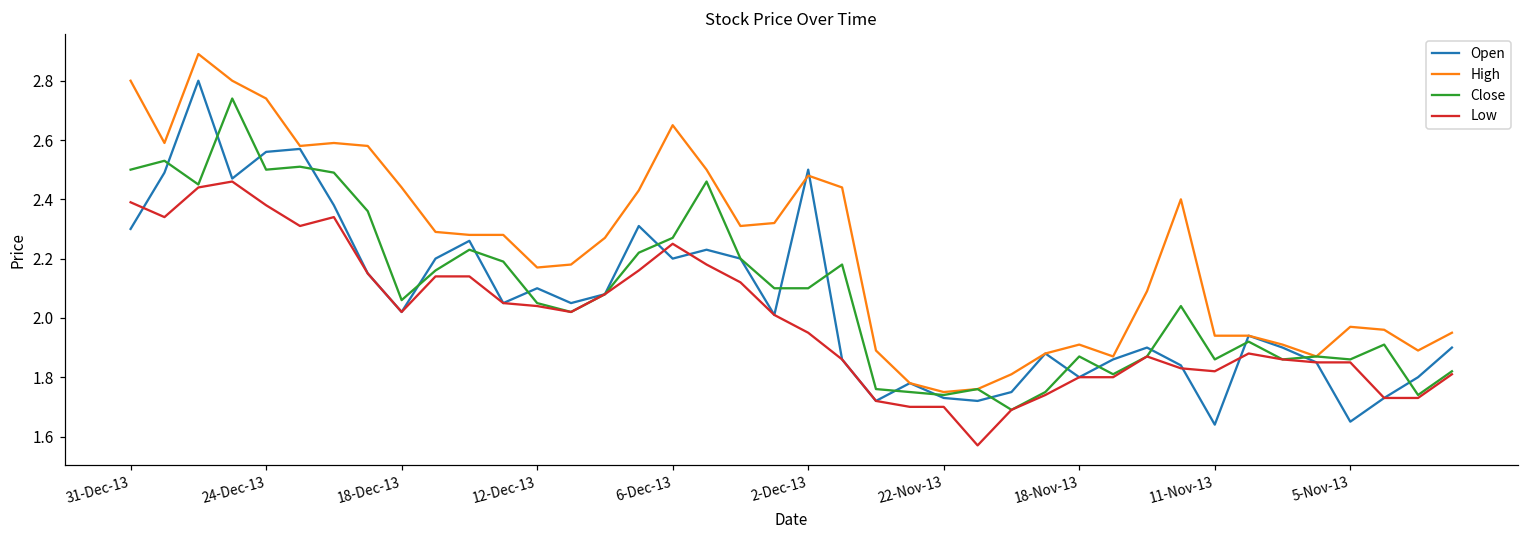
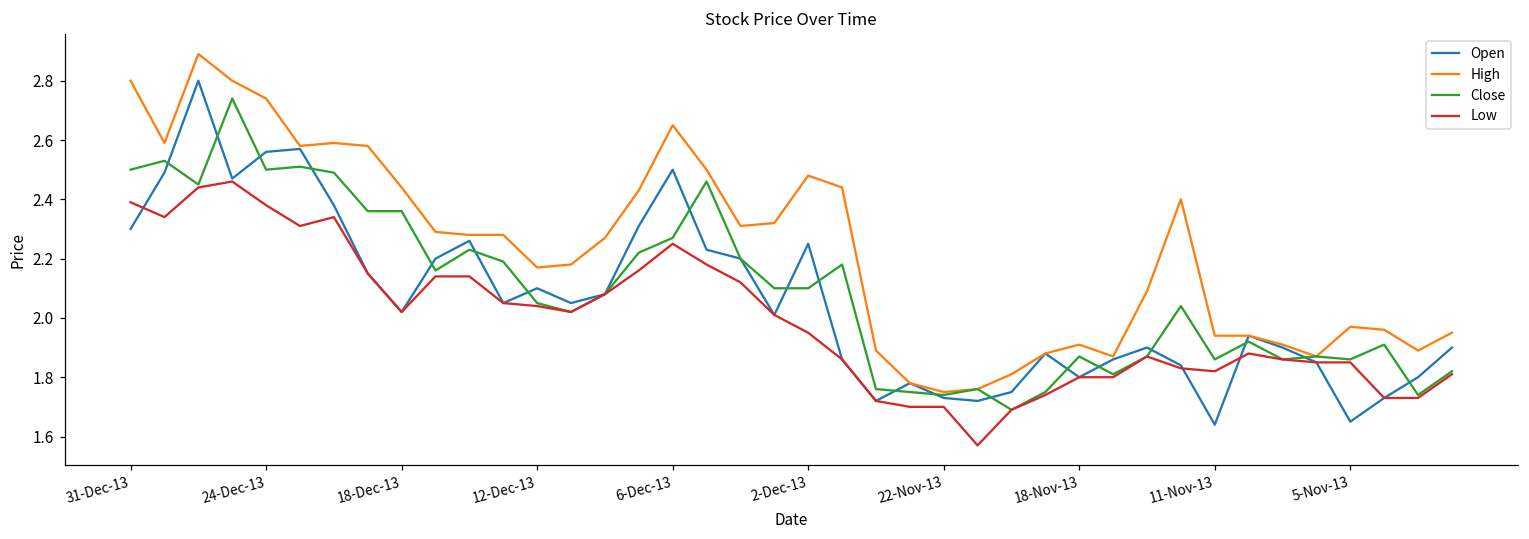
Close, 18-Dec-13: 2.06 -> 2.36
Open, 6-Dec-13: 2.2 -> 2.5
Open, 2-Dec-13: 2.50 -> 2.25
